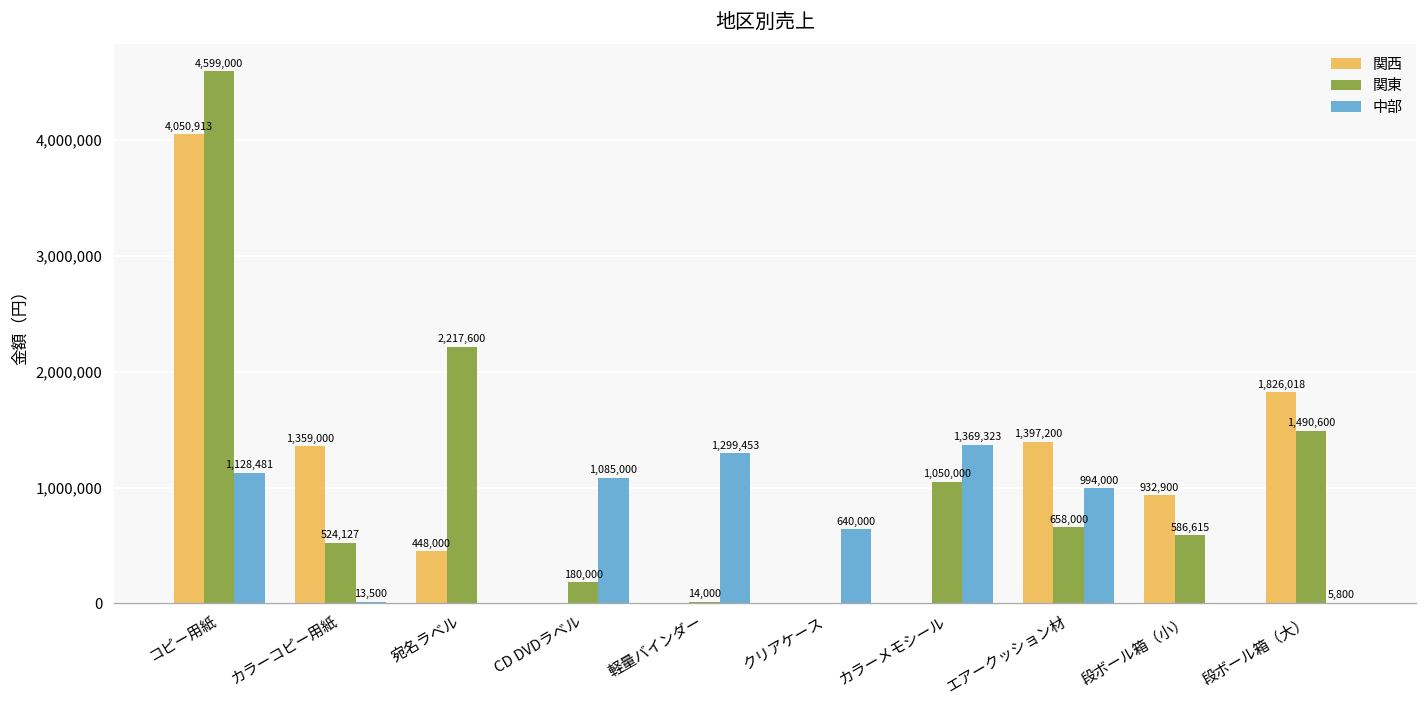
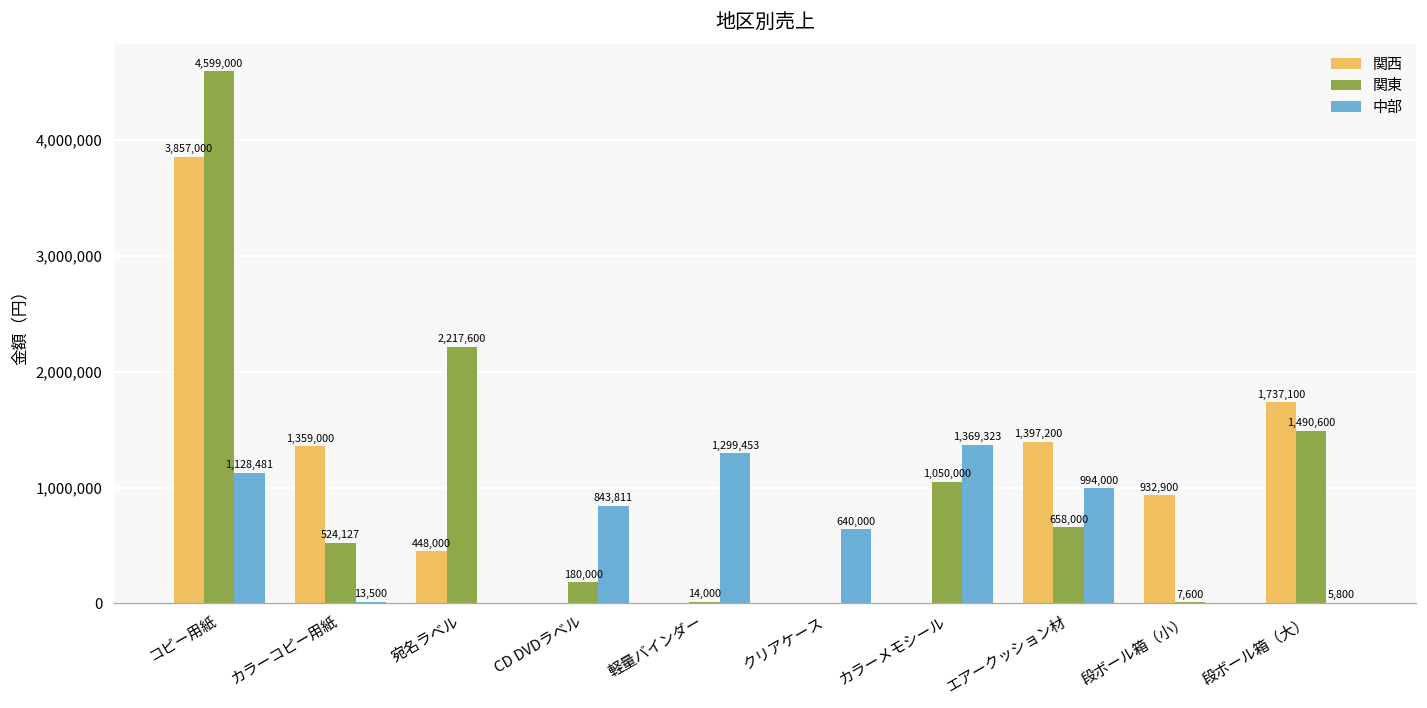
関西, コピー用紙: 4,050,913 -> 3,857,000
中部, CD DVDラベル: 1,085,000 -> 843,811
関東, 段ボール箱（小）: 586,615 -> 7,600
関西, 段ボール箱（大）: 1,826,018 -> 1,737,100
